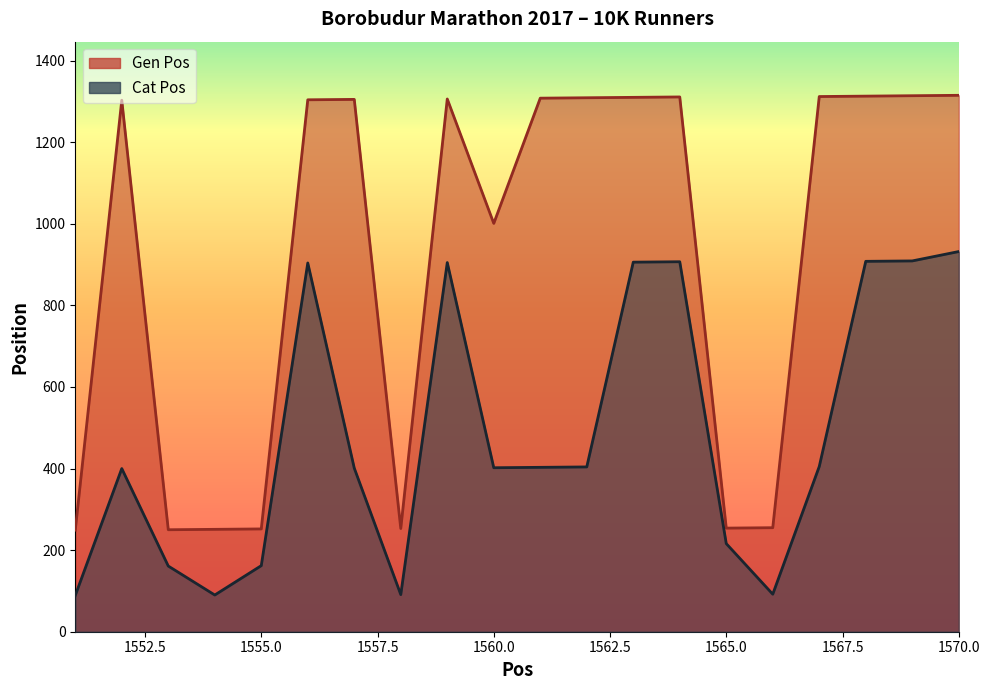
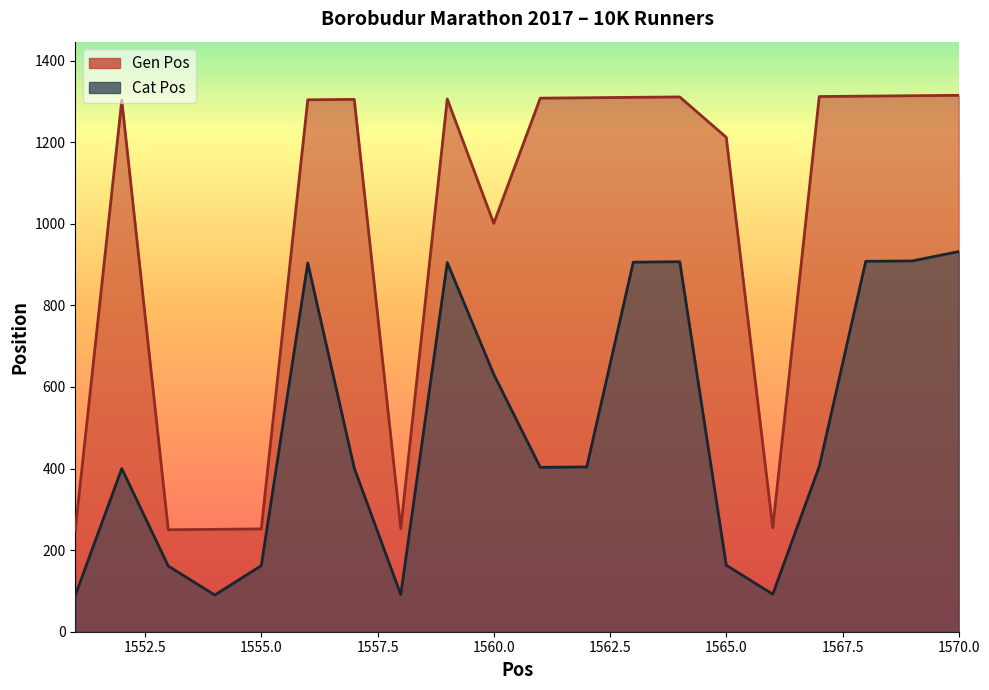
Cat Pos, 1560.0: 400 -> 630
Gen Pos, 1565.0: 250 -> 1210
Cat Pos, 1565.0: 220 -> 160
